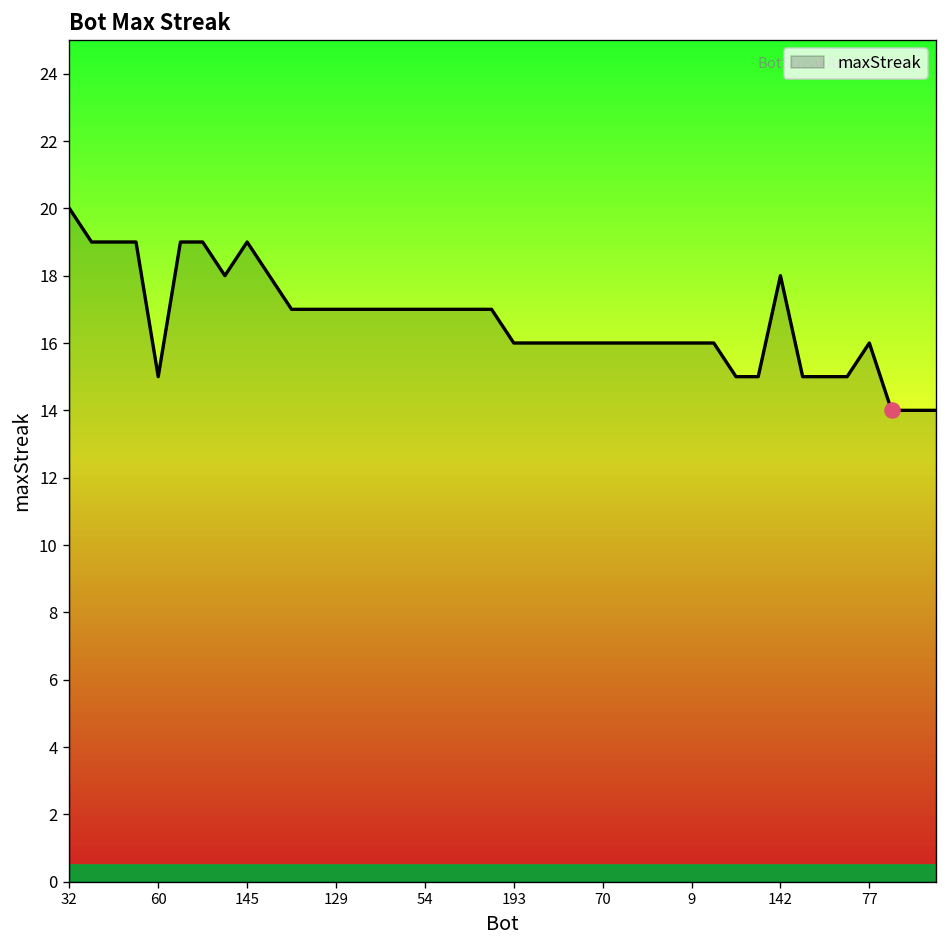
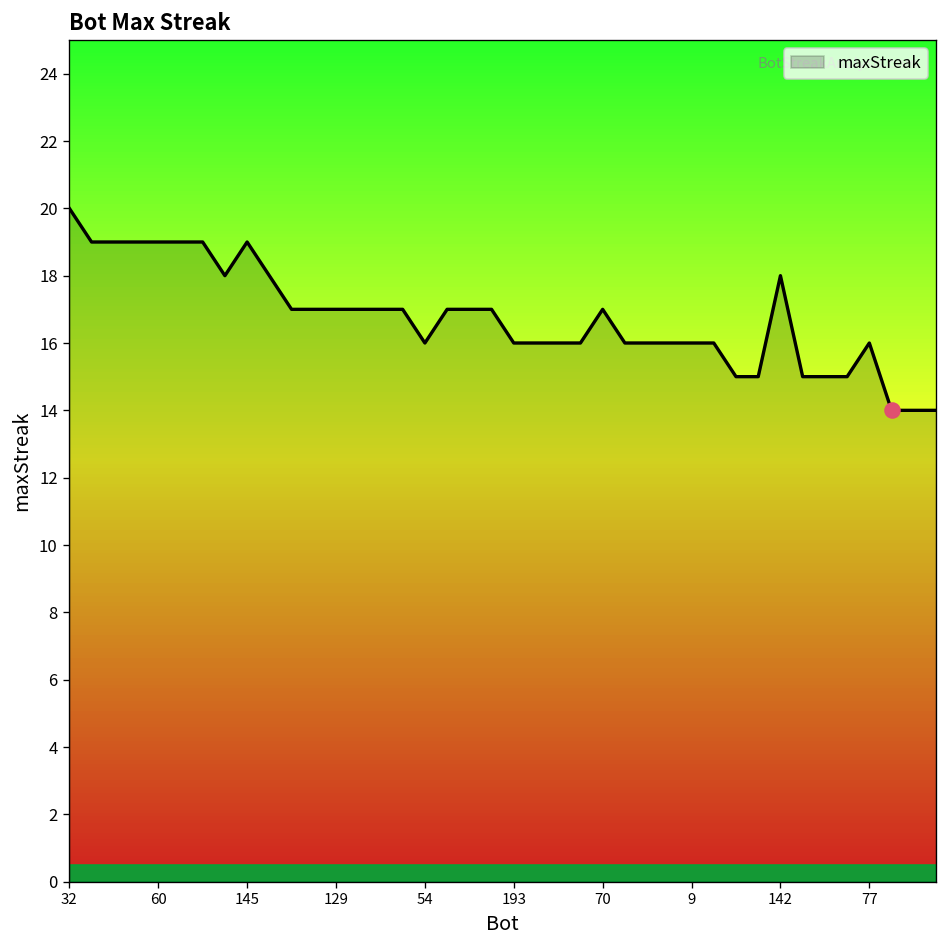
maxStreak, 60: 15 -> 19
maxStreak, 54: 17 -> 16
maxStreak, 70: 16 -> 17
